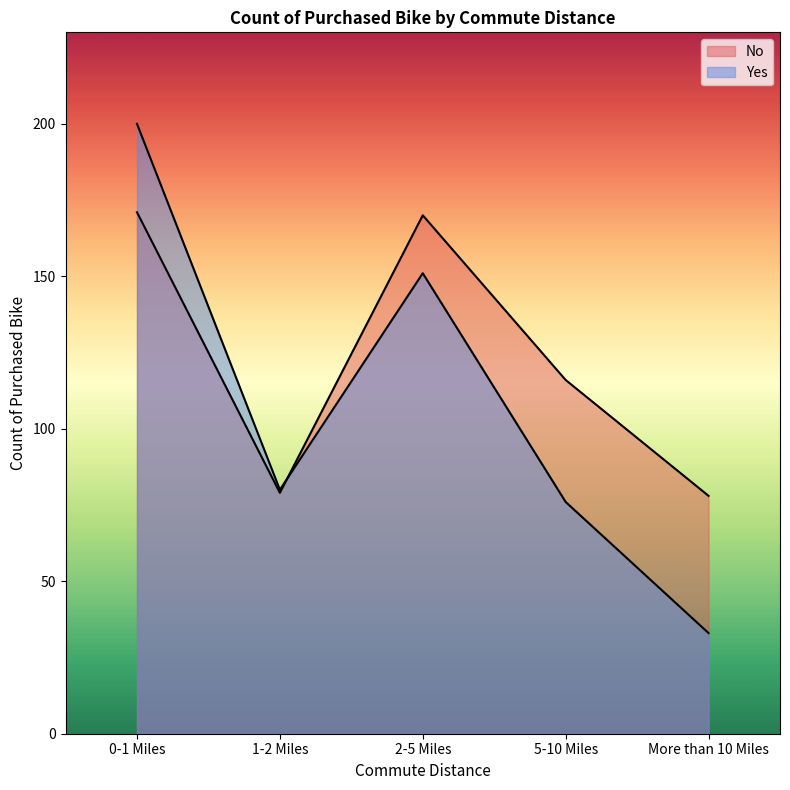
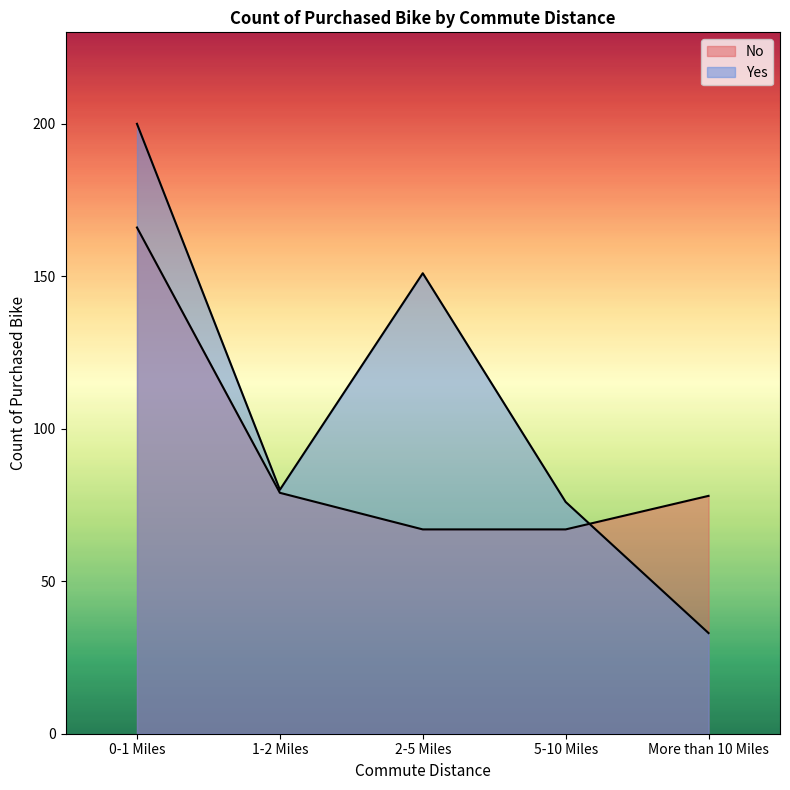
No, 0-1 Miles: 171 -> 166
No, 2-5 Miles: 170 -> 67
No, 5-10 Miles: 116 -> 67
